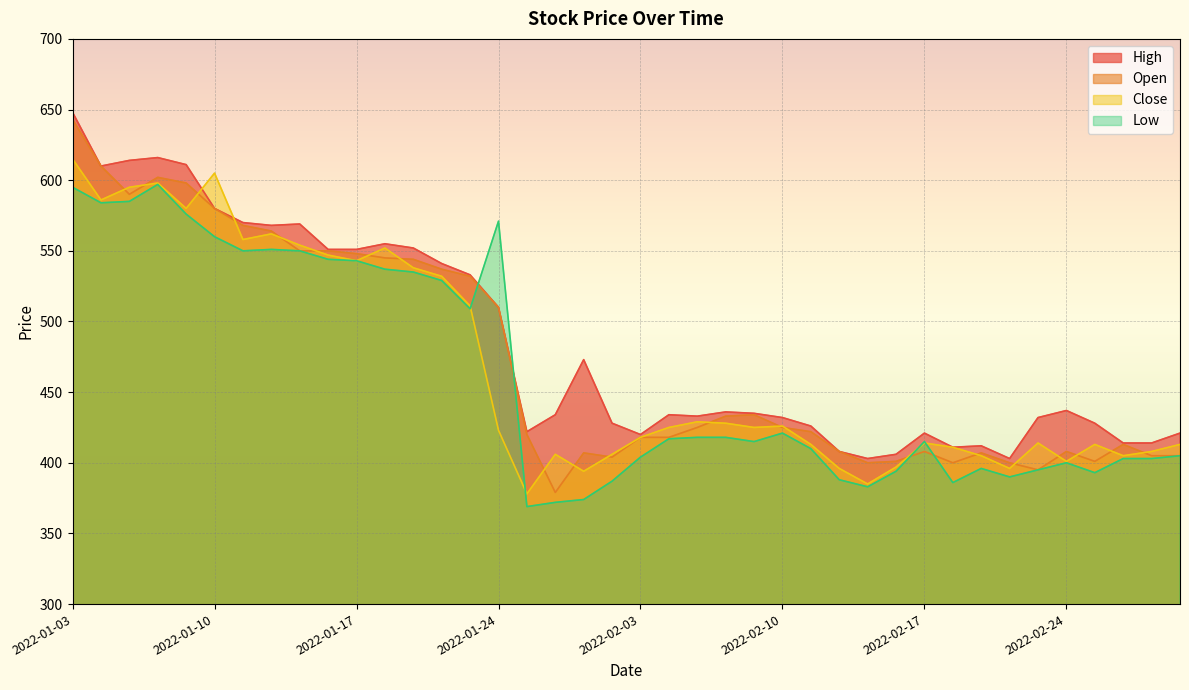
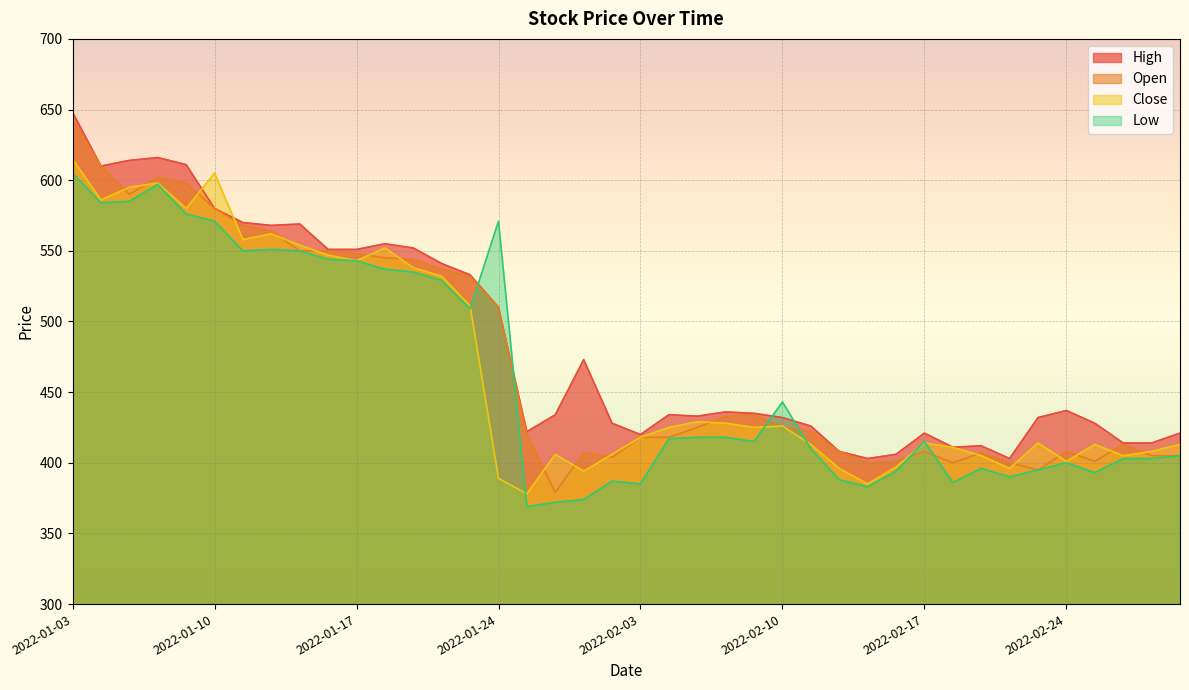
Low, 2022-01-03: 595 -> 605
Low, 2022-01-10: 560 -> 571
Close, 2022-01-24: 423 -> 389
Low, 2022-02-03: 404 -> 385
Low, 2022-02-10: 421 -> 443
